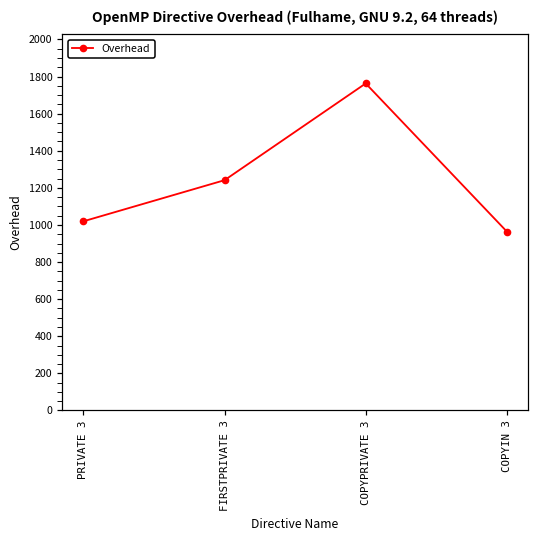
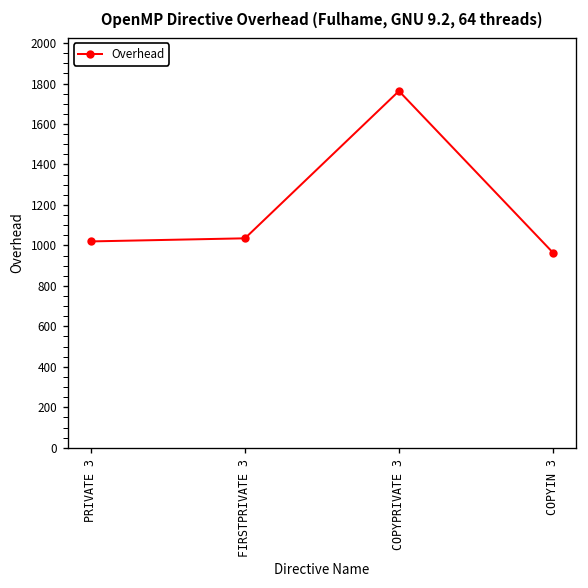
FIRSTPRIVATE 3: 1240 -> 1040
